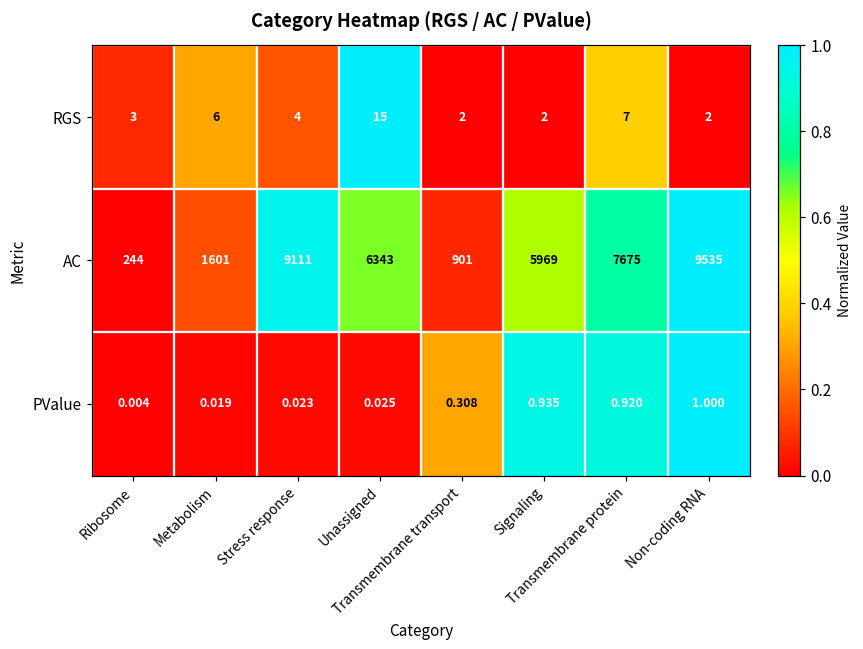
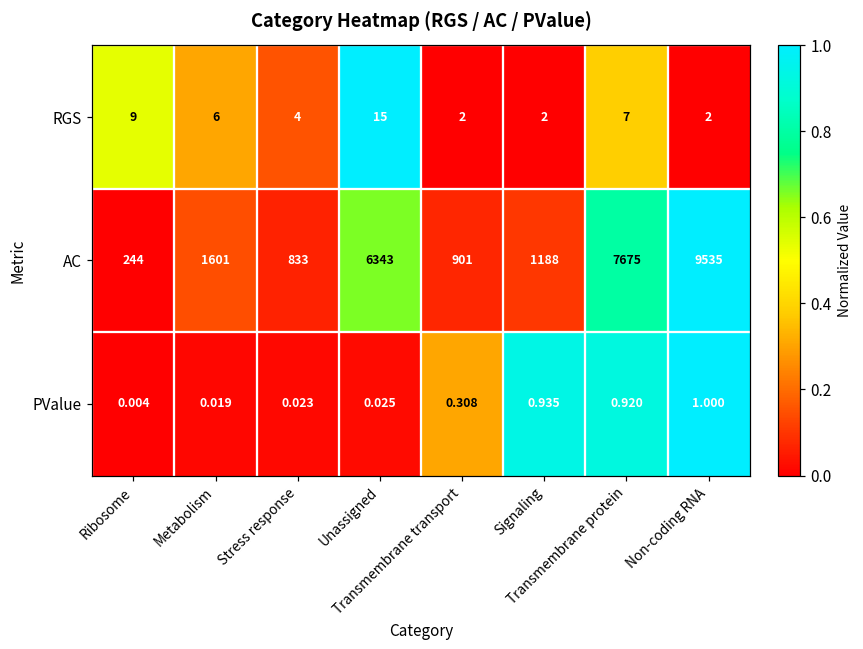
RGS, Ribosome: 3 -> 9
AC, Stress response: 9111 -> 833
AC, Signaling: 5969 -> 1188
